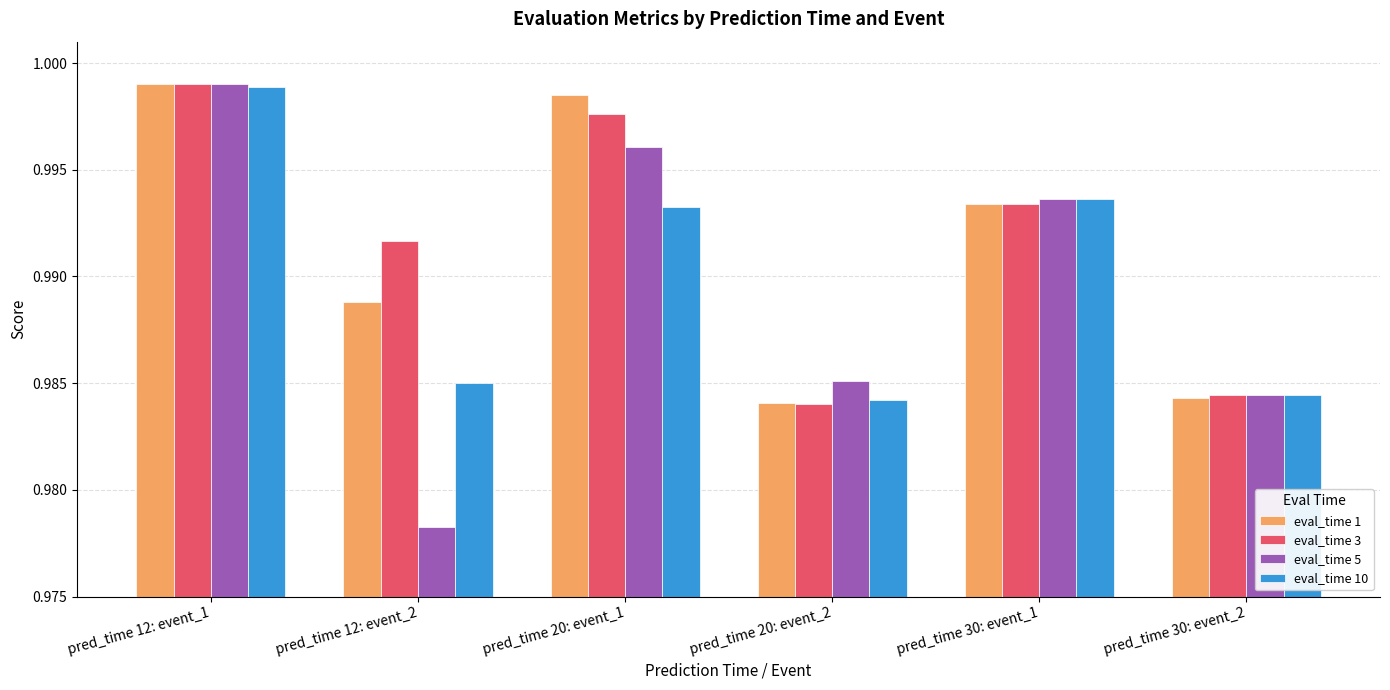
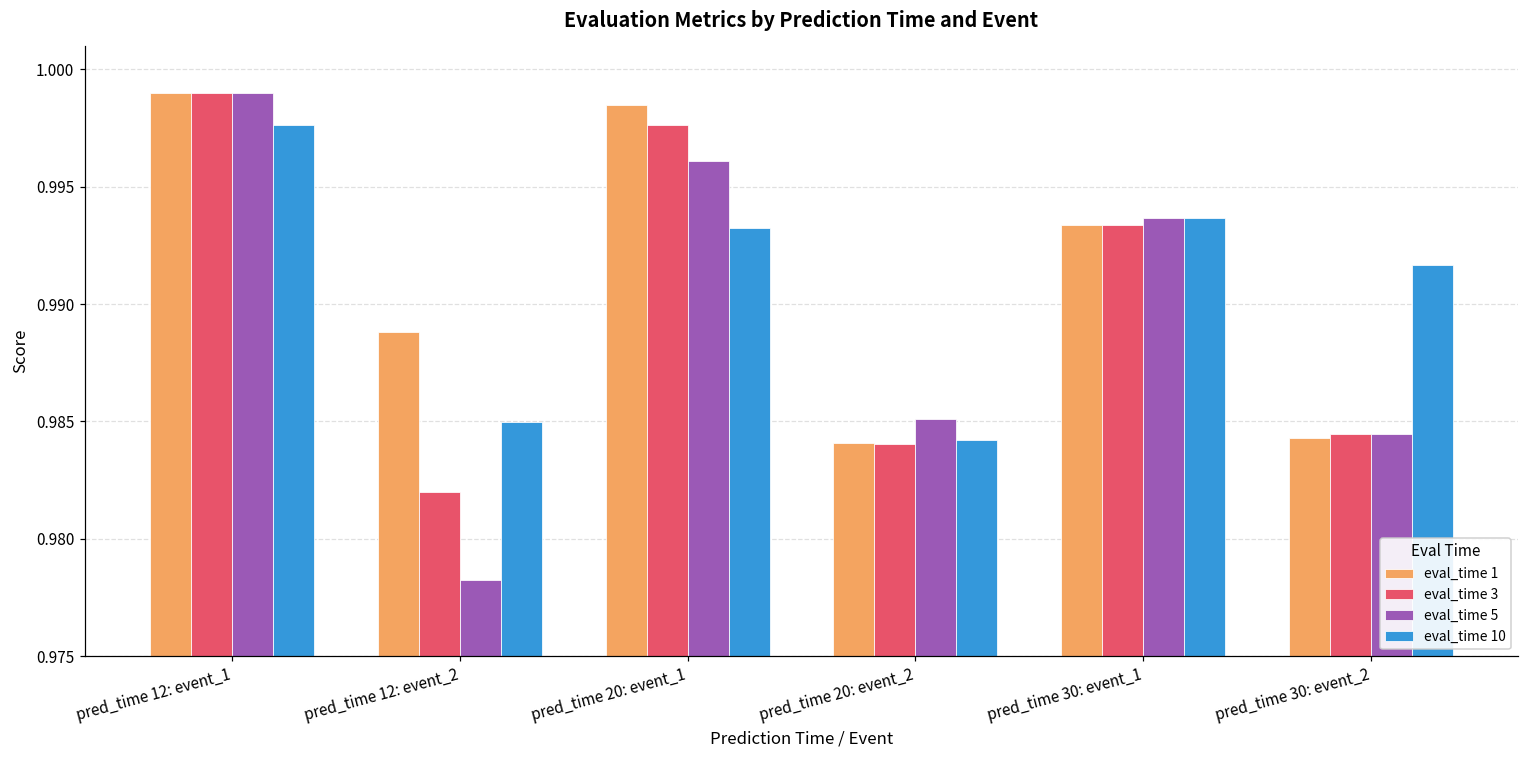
eval_time 10, pred_time 12: event_1: 0.9989 -> 0.9976
eval_time 3, pred_time 12: event_2: 0.9916 -> 0.9820
eval_time 10, pred_time 30: event_2: 0.9845 -> 0.9917
